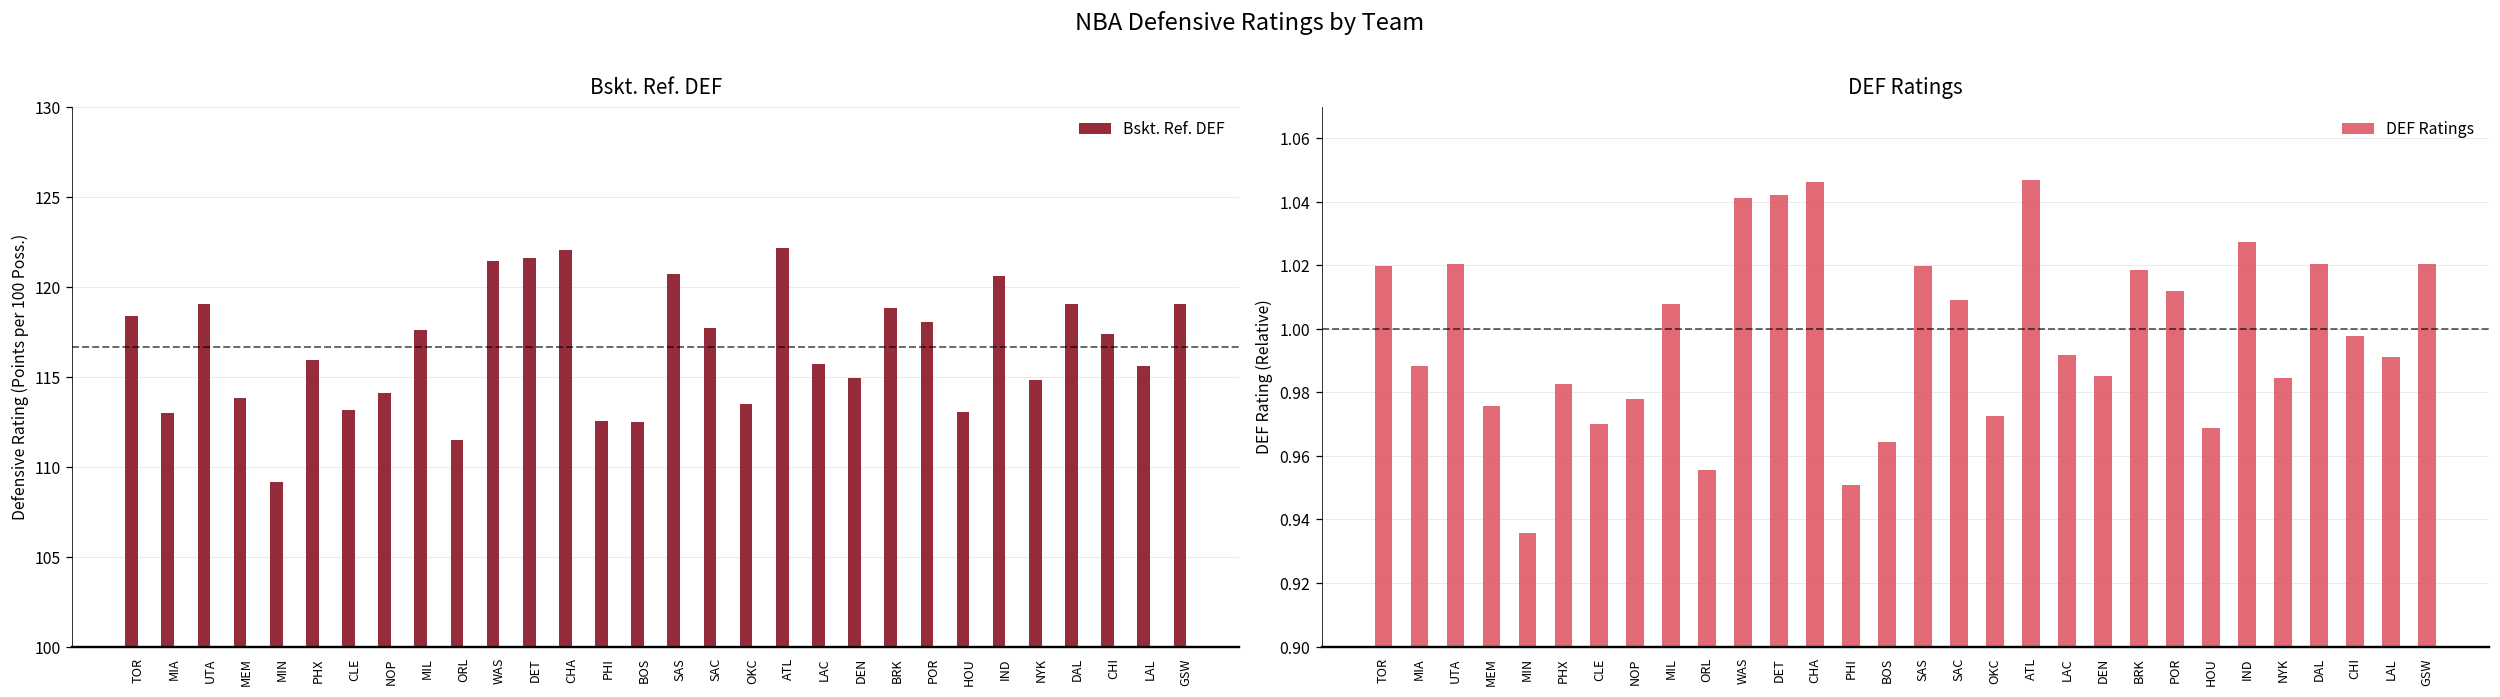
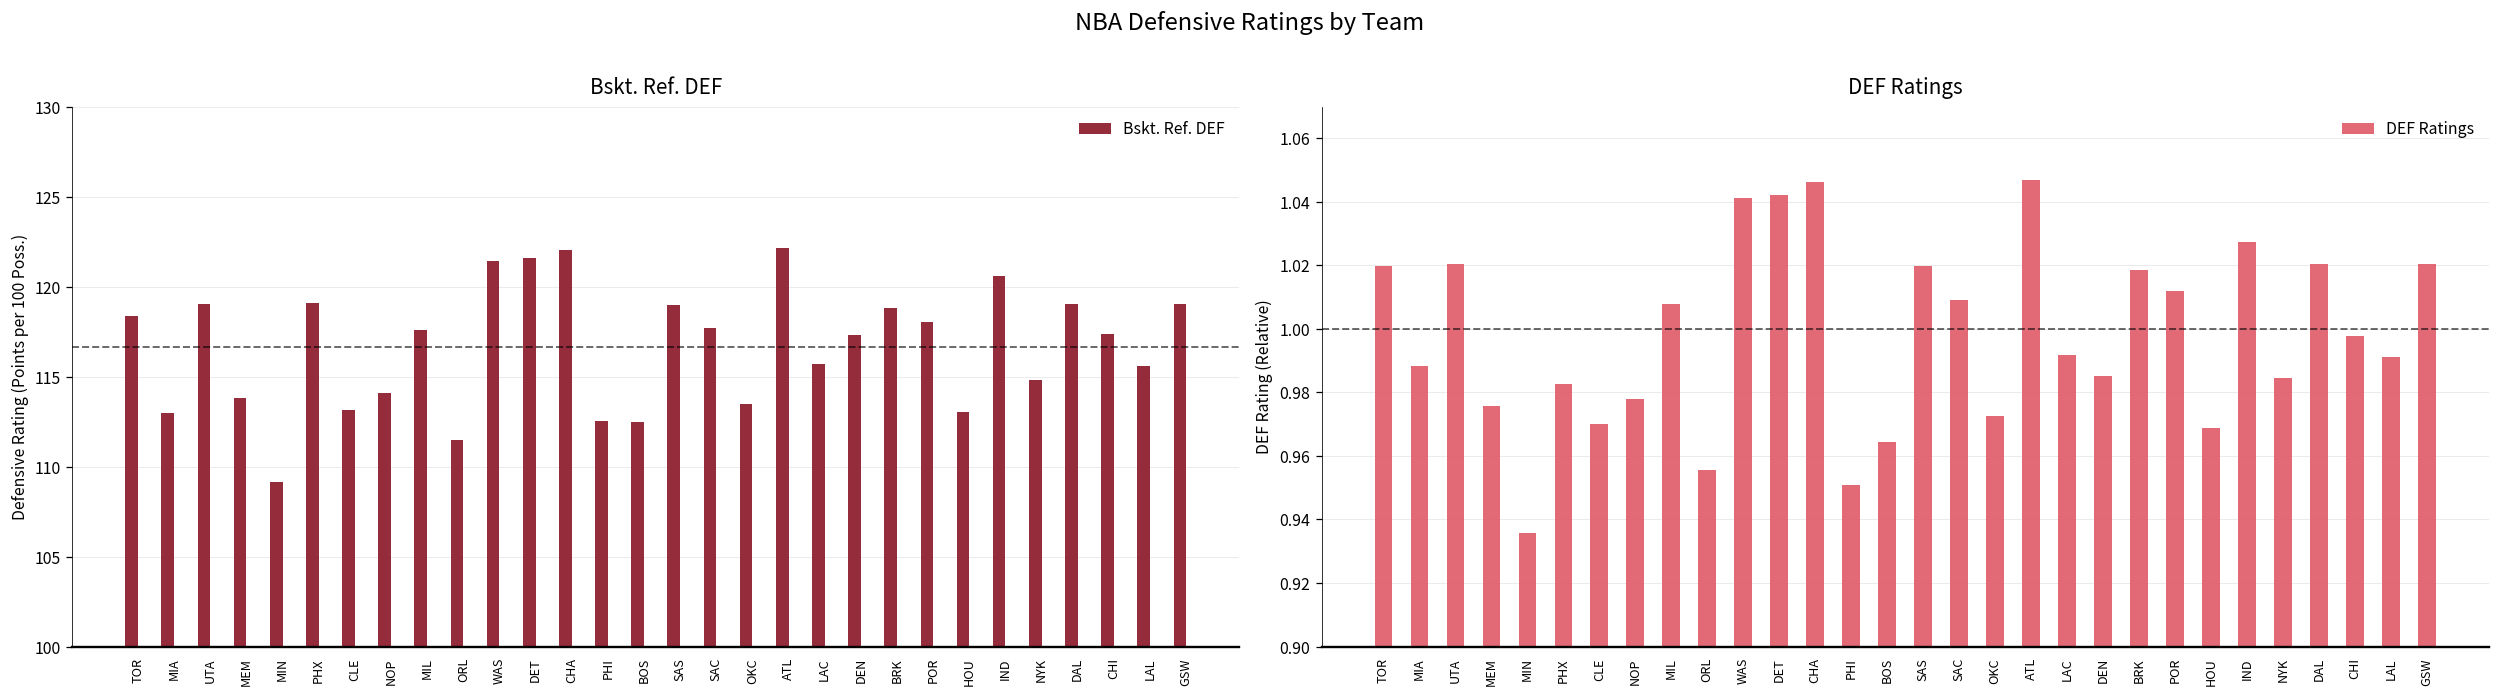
Bskt. Ref. DEF, PHX: 115.9 -> 119.1
Bskt. Ref. DEF, SAS: 120.7 -> 119.0
Bskt. Ref. DEF, DEN: 114.9 -> 117.3
